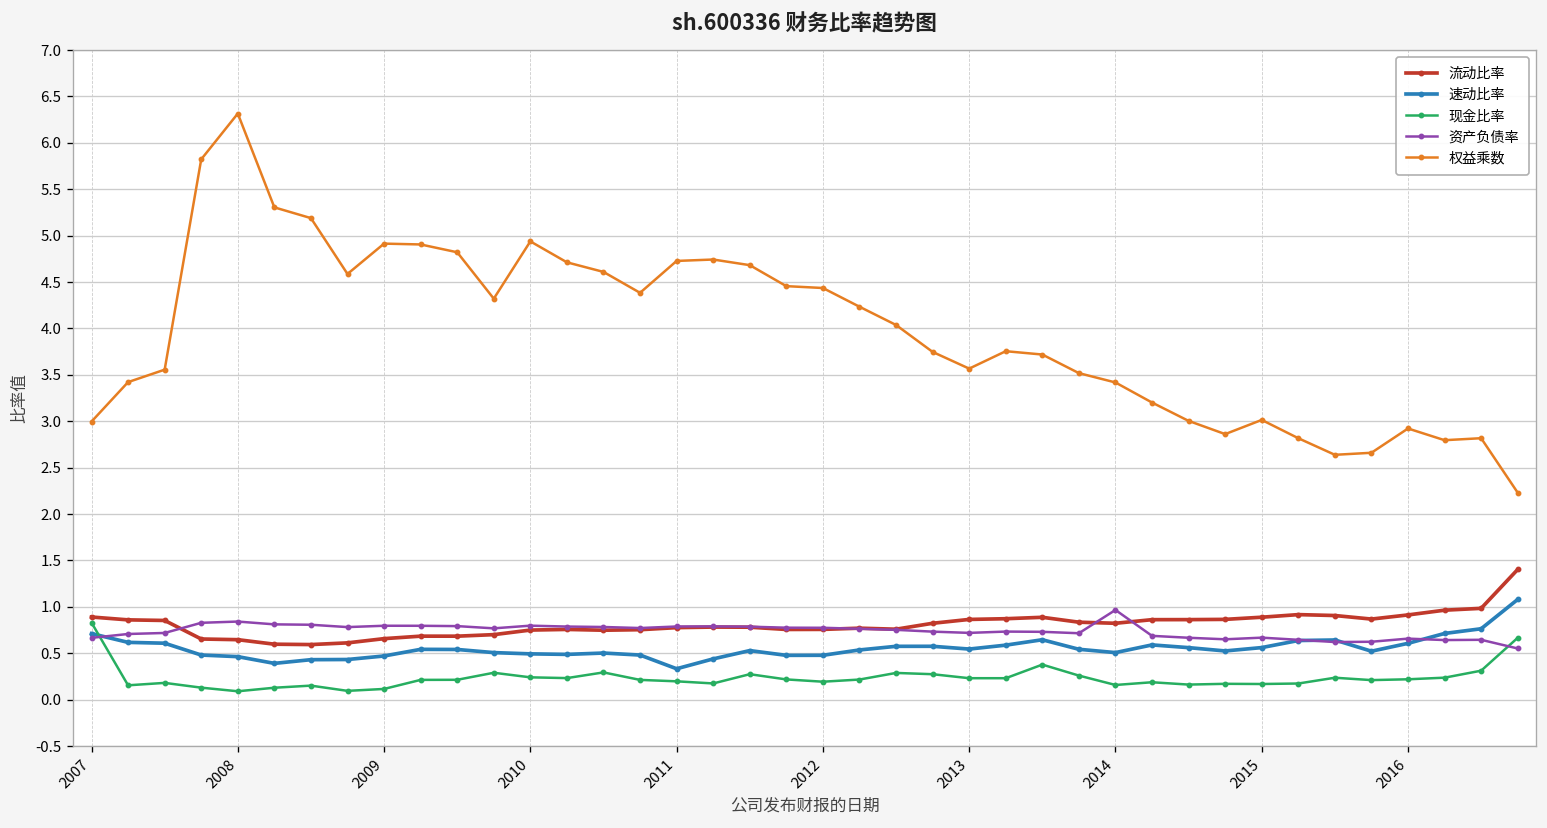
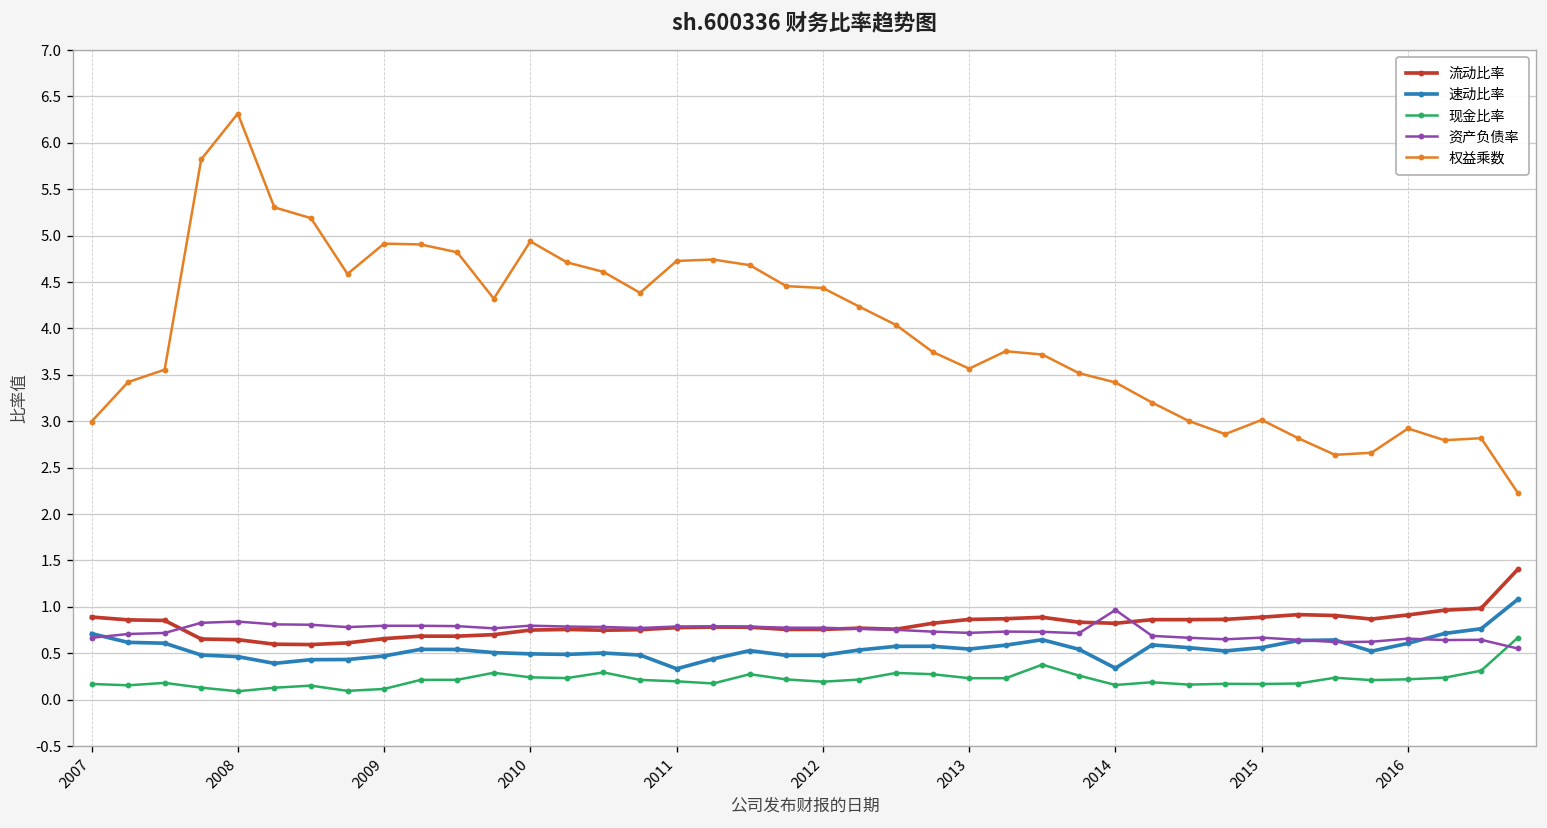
现金比率, 2007: 0.8 -> 0.2
速动比率, 2014: 0.5 -> 0.3
